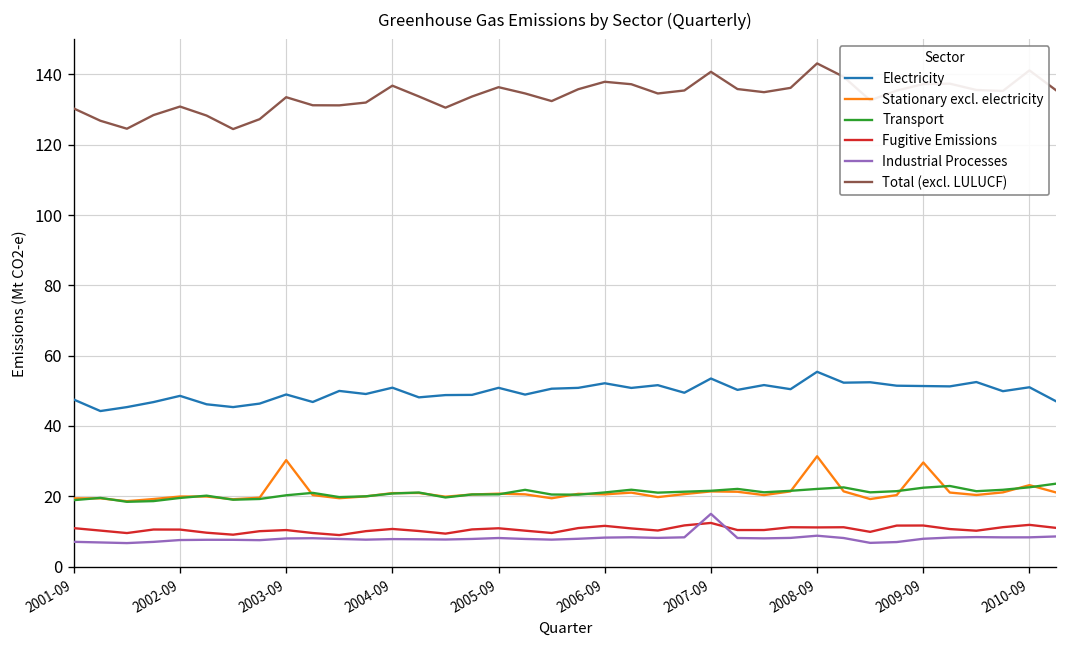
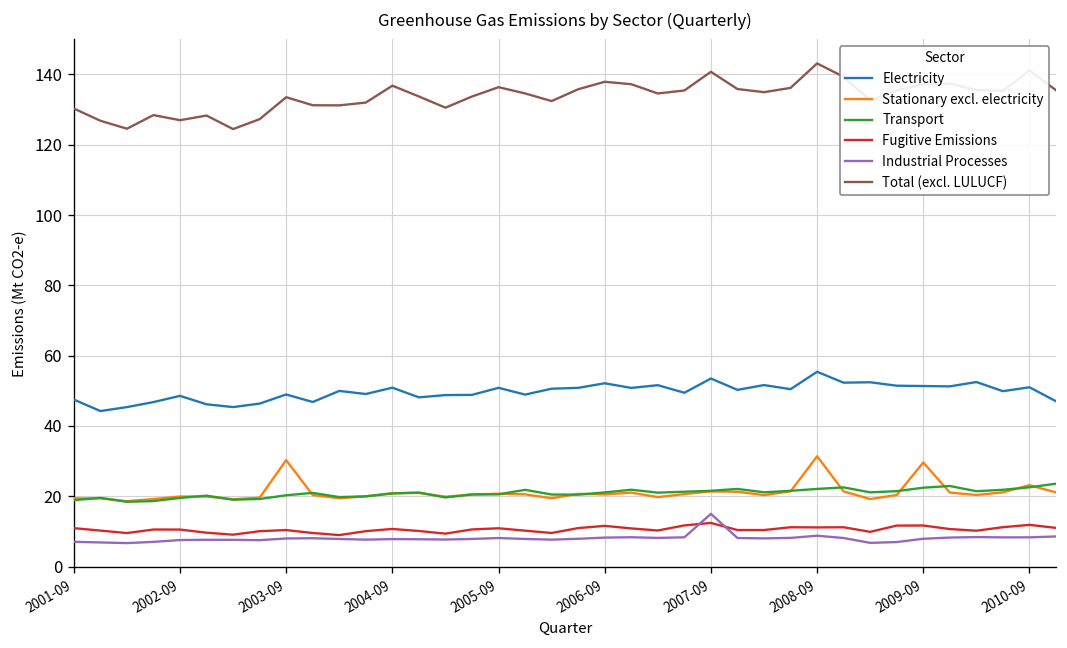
Total (excl. LULUCF), 2002-09: 131 -> 127
